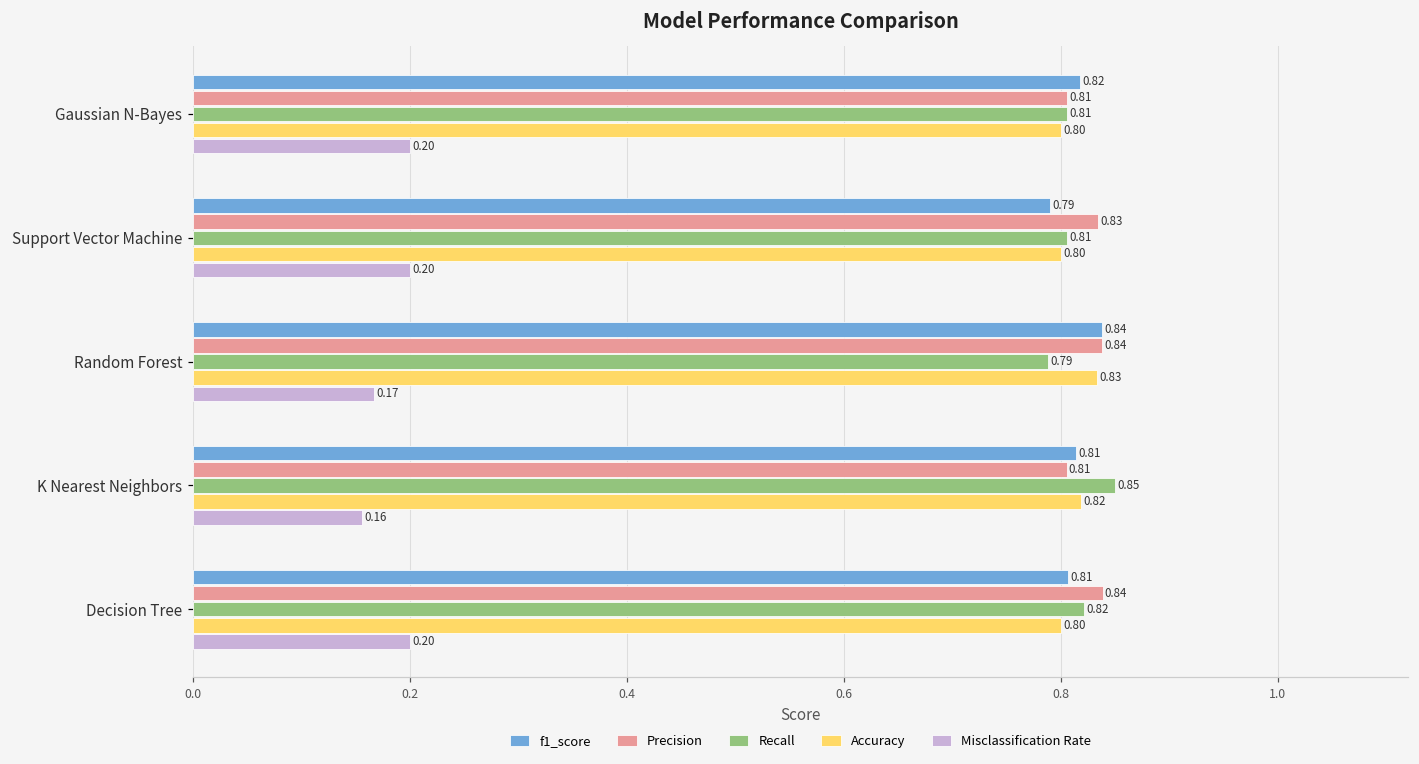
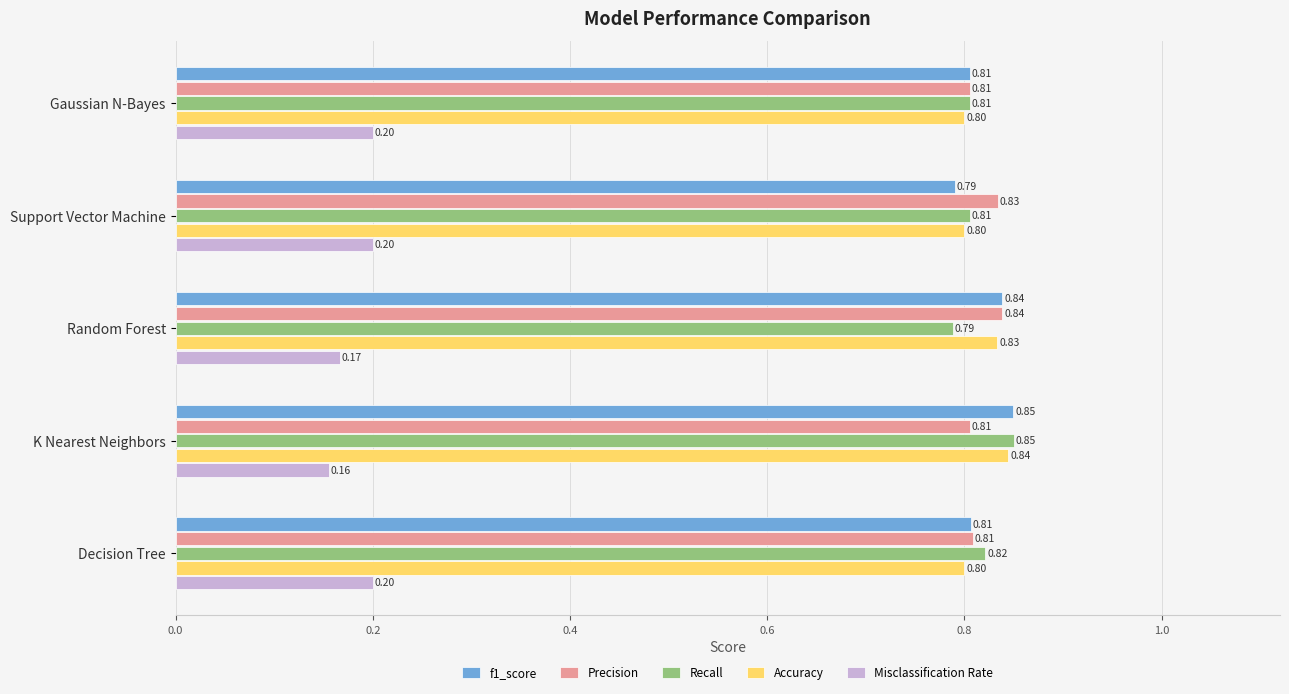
f1_score, Gaussian N-Bayes: 0.82 -> 0.81
f1_score, K Nearest Neighbors: 0.81 -> 0.85
Accuracy, K Nearest Neighbors: 0.82 -> 0.84
Precision, Decision Tree: 0.84 -> 0.81
